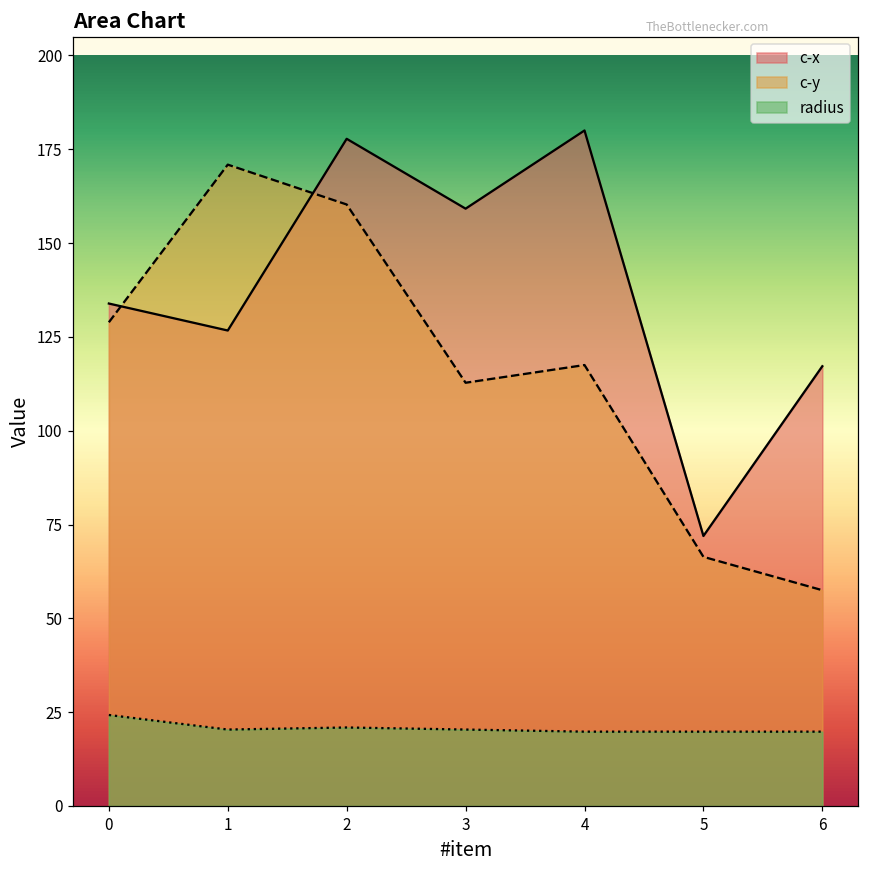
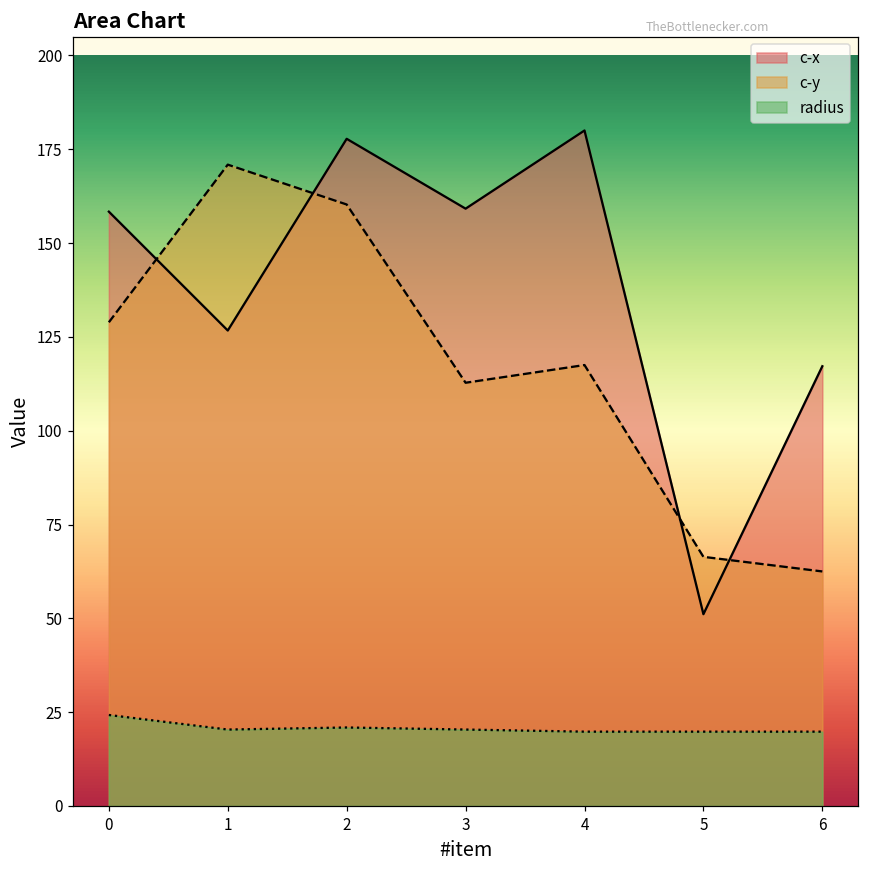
c-x, 0: 134 -> 158
c-x, 5: 72 -> 51
c-y, 6: 58 -> 63
